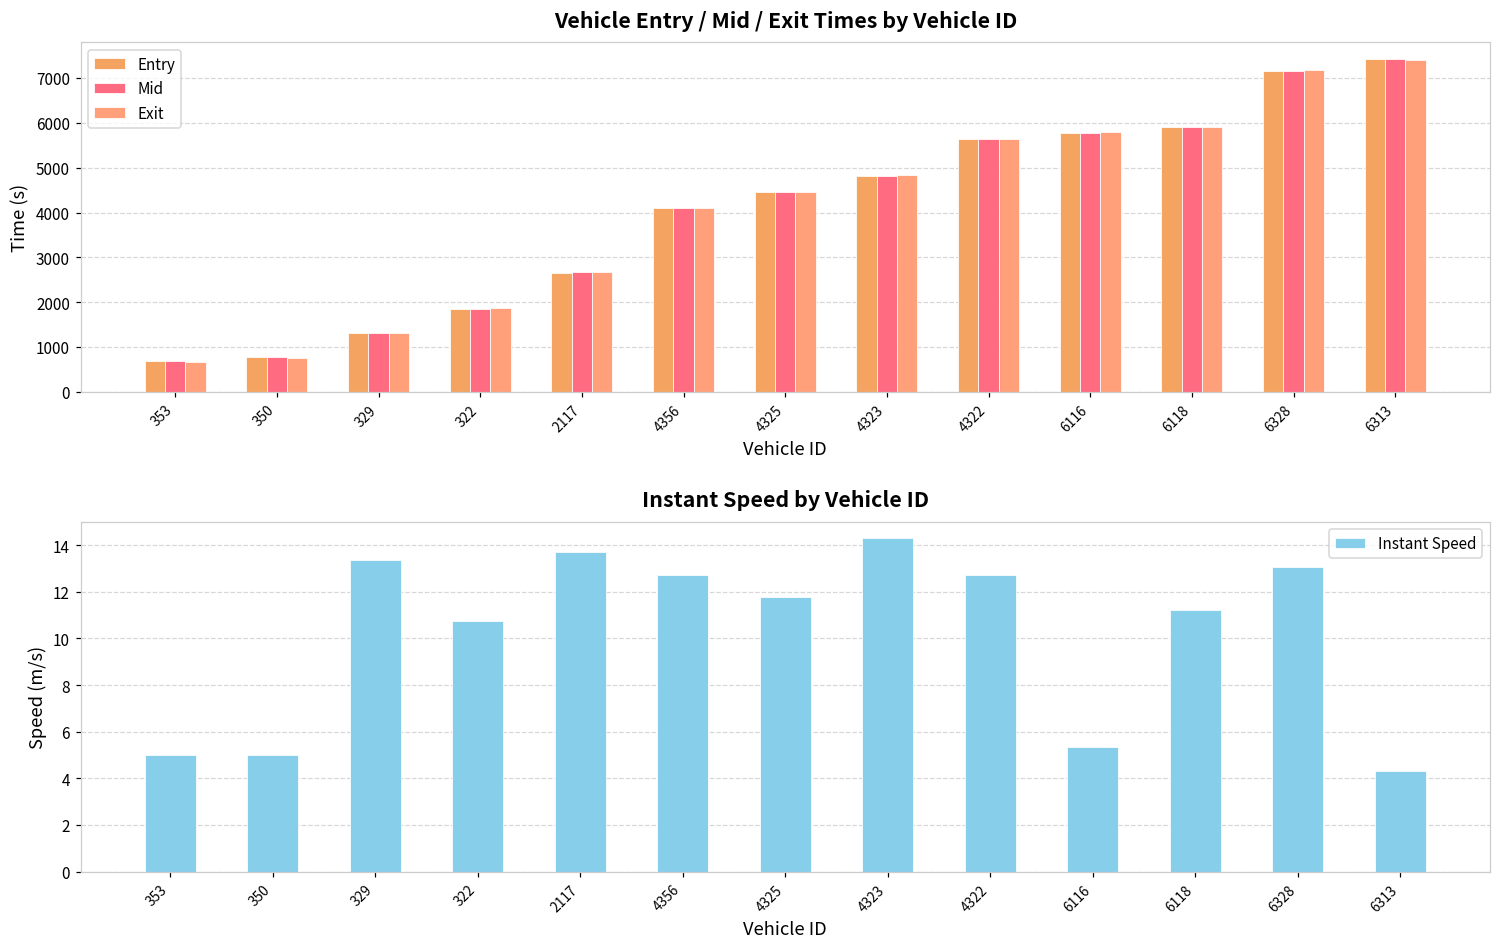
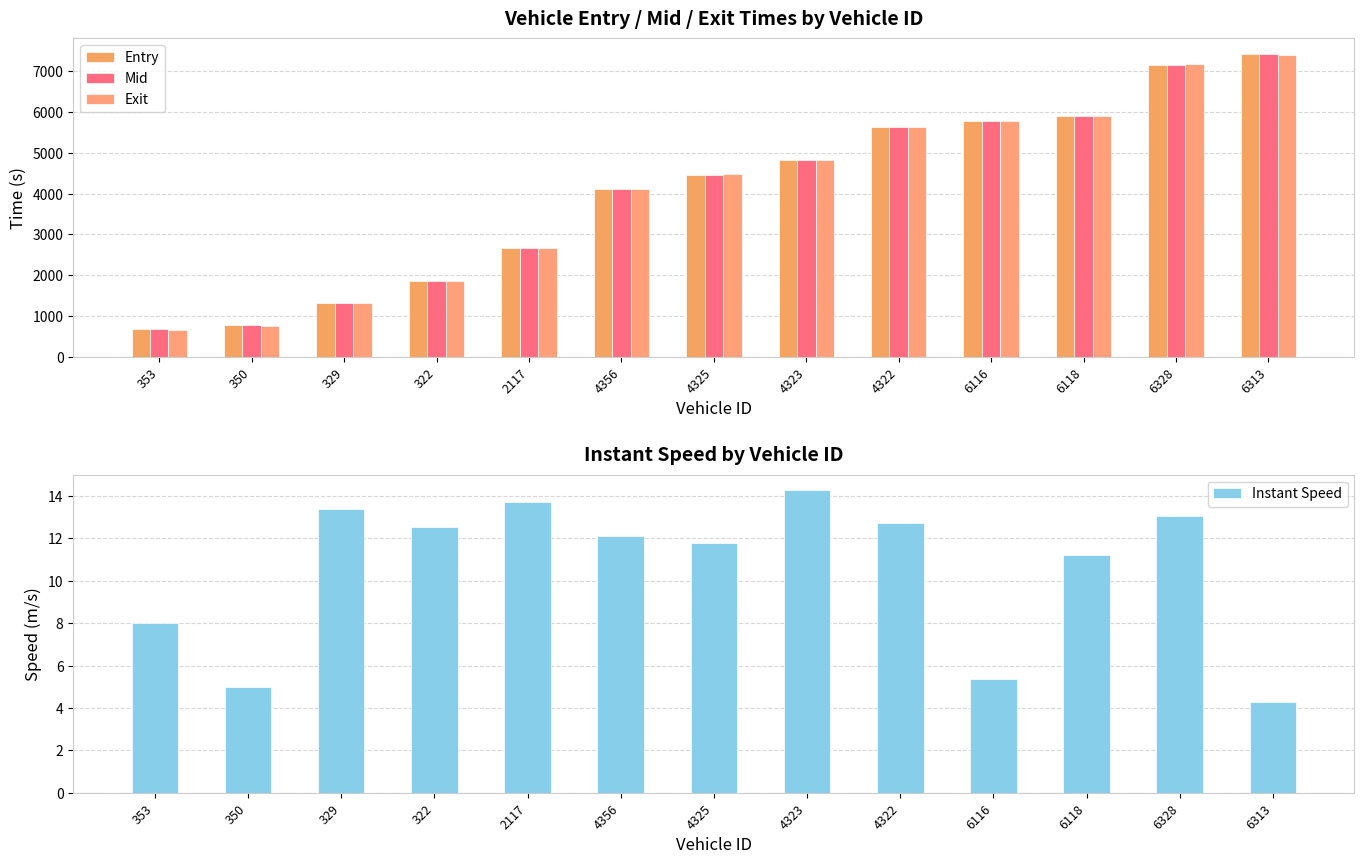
Instant Speed by Vehicle ID, 353: 5 -> 8
Instant Speed by Vehicle ID, 322: 10.8 -> 12.5
Instant Speed by Vehicle ID, 4356: 12.7 -> 12.1
